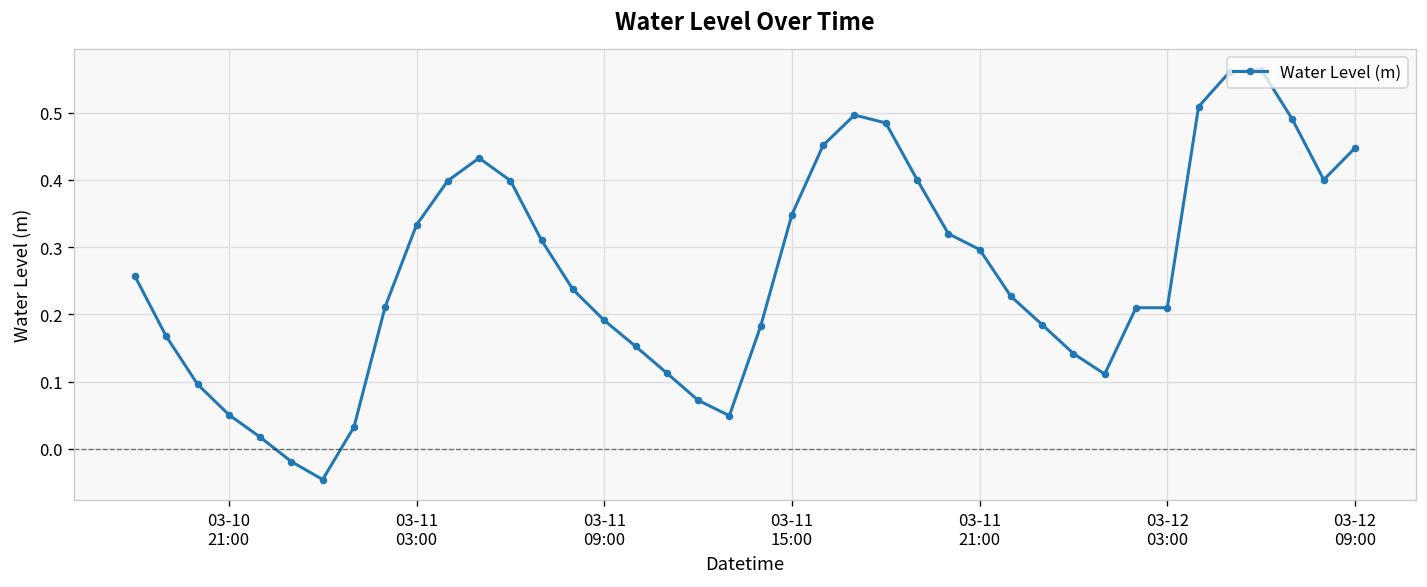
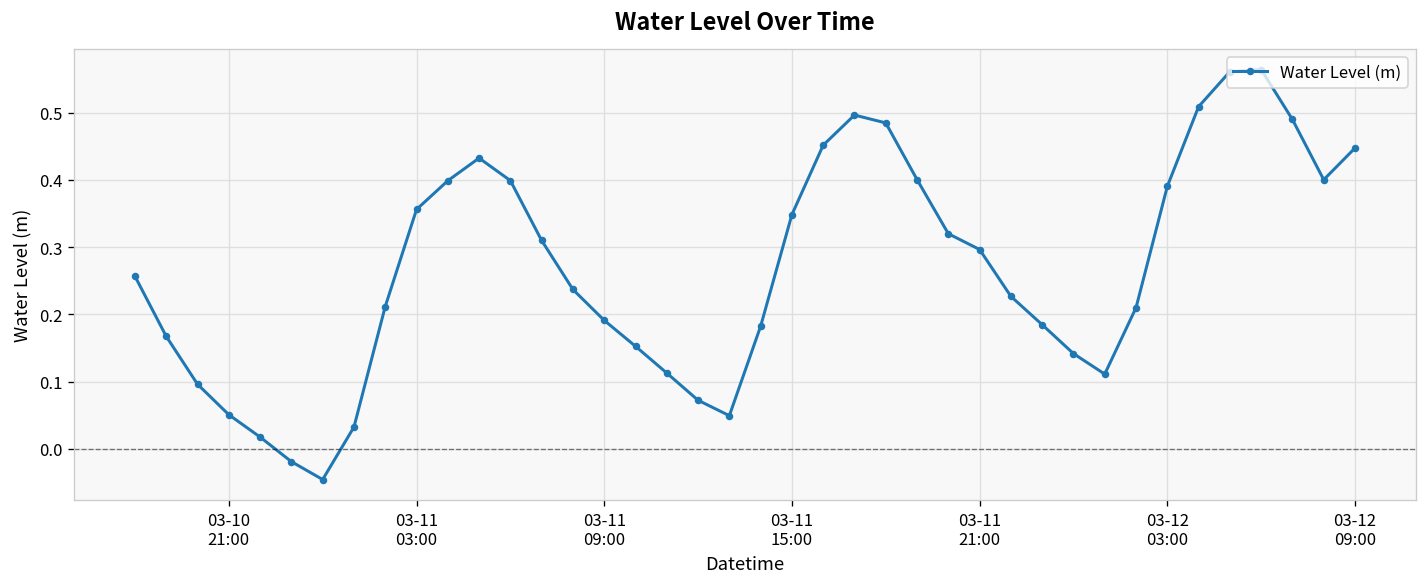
03-11 03:00: 0.33 -> 0.36
03-12 03:00: 0.21 -> 0.39
